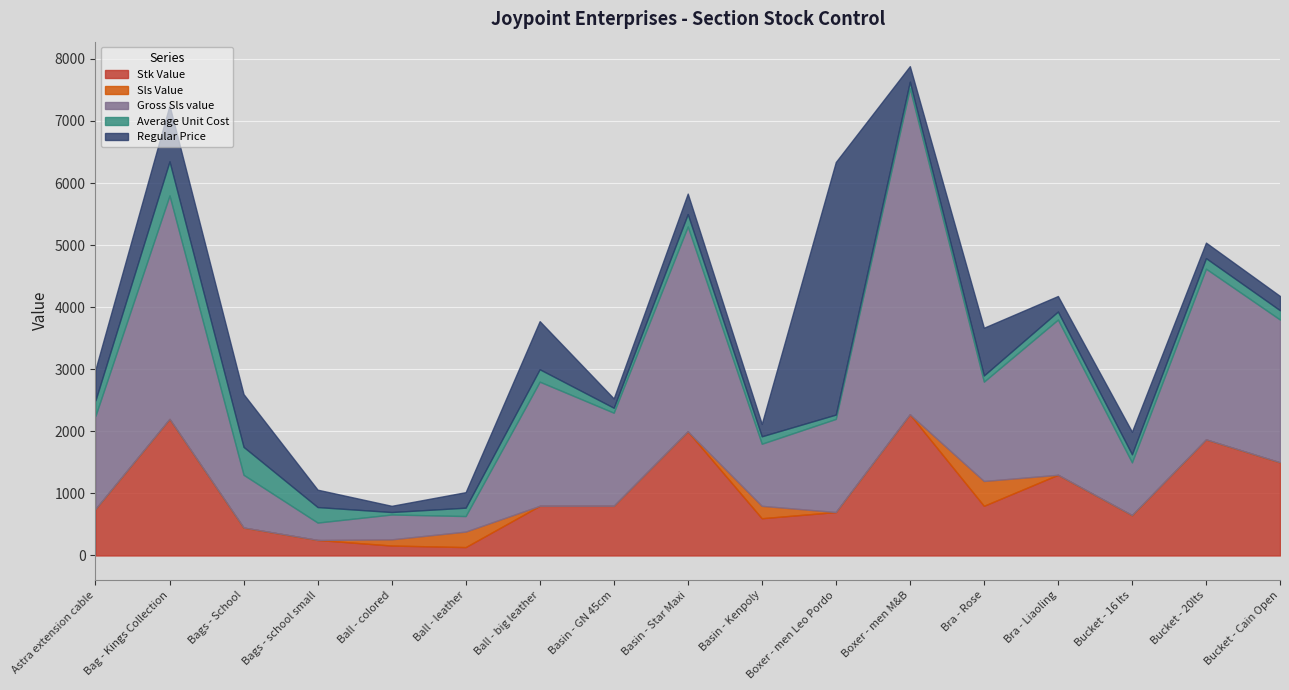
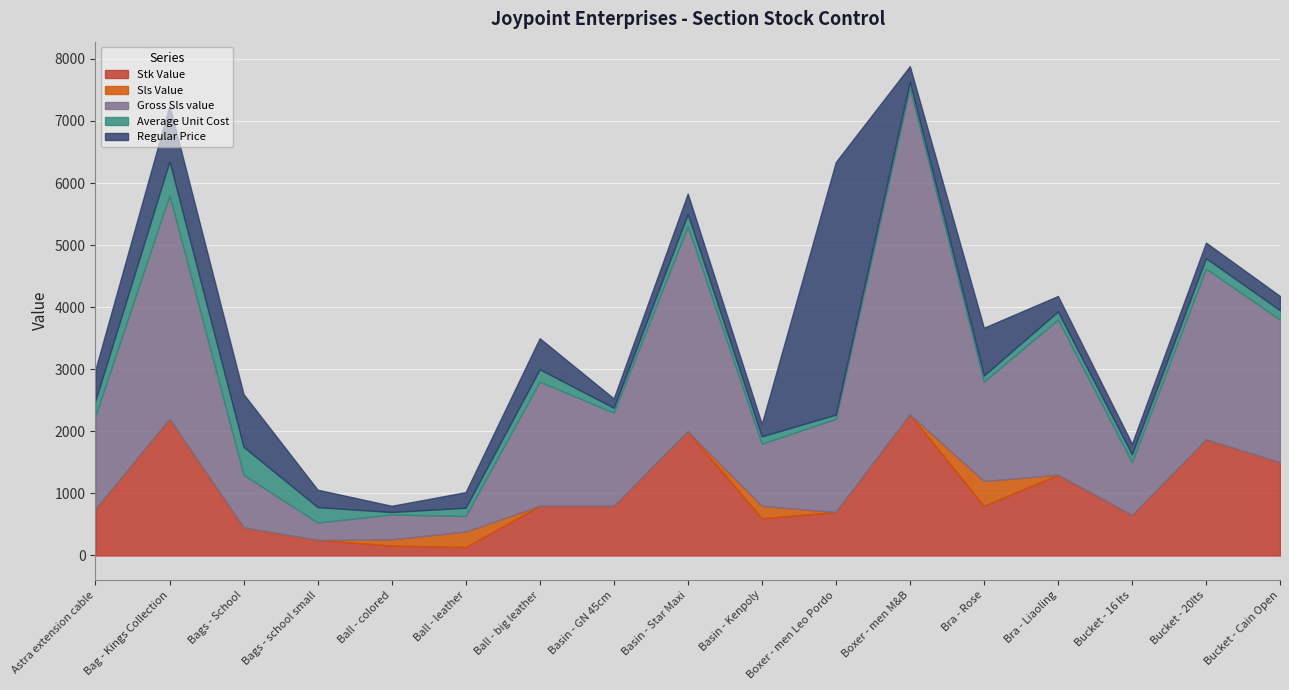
Regular Price, Ball - big leather: 800 -> 500
Regular Price, Bucket - 16 lts: 400 -> 200
